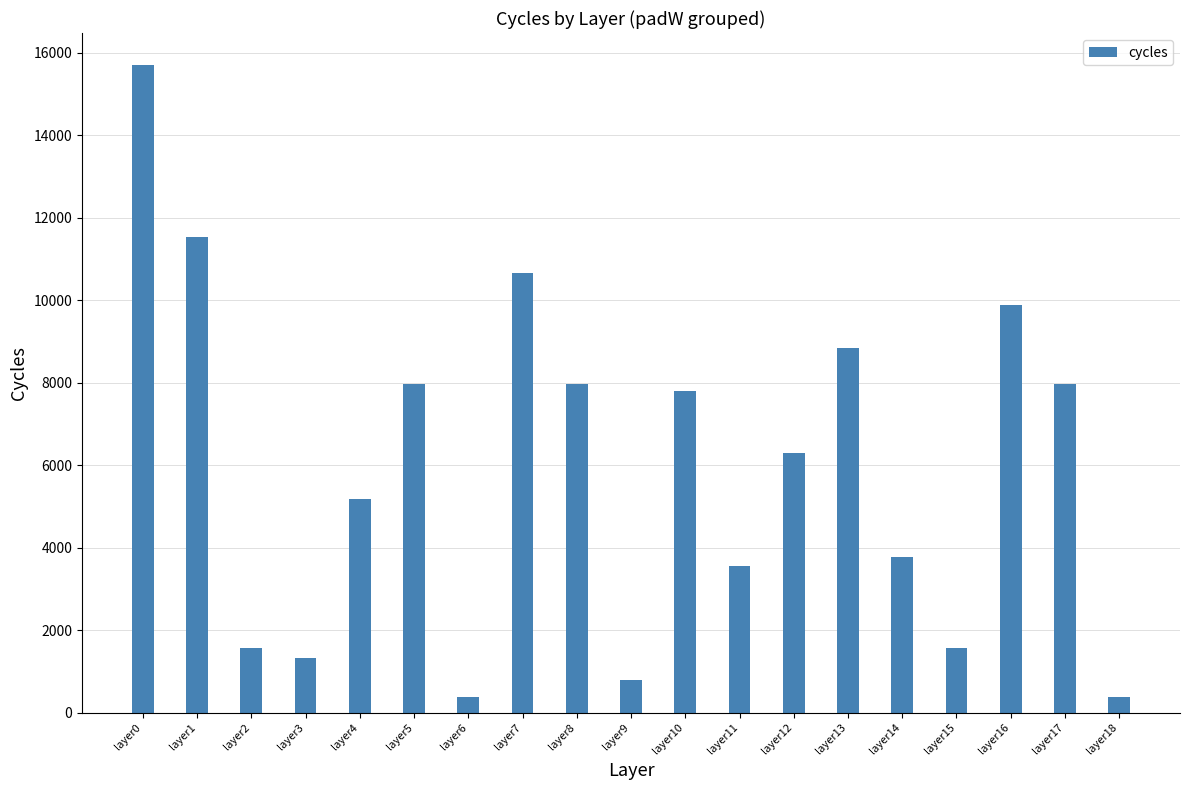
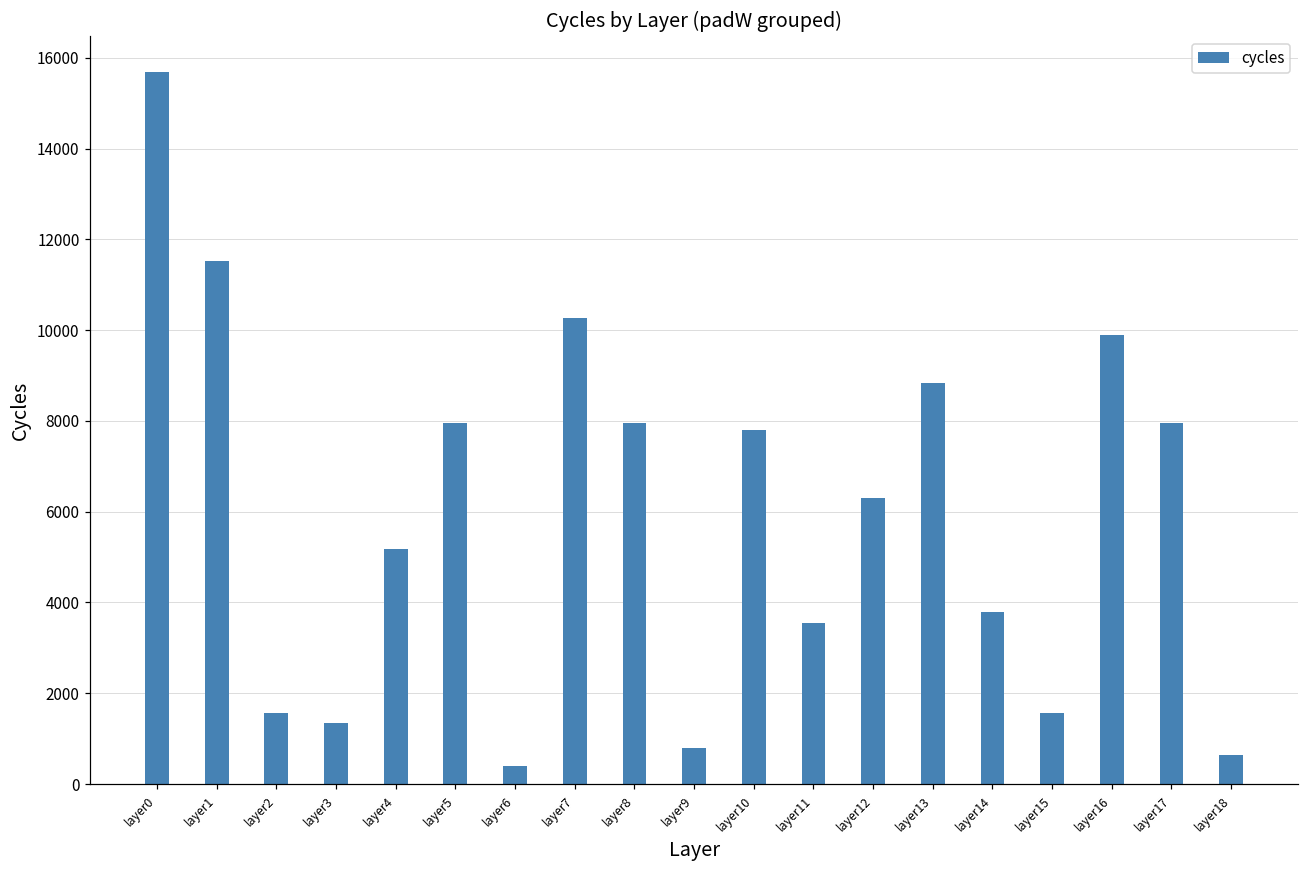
layer7: 10700 -> 10300
layer18: 400 -> 600
